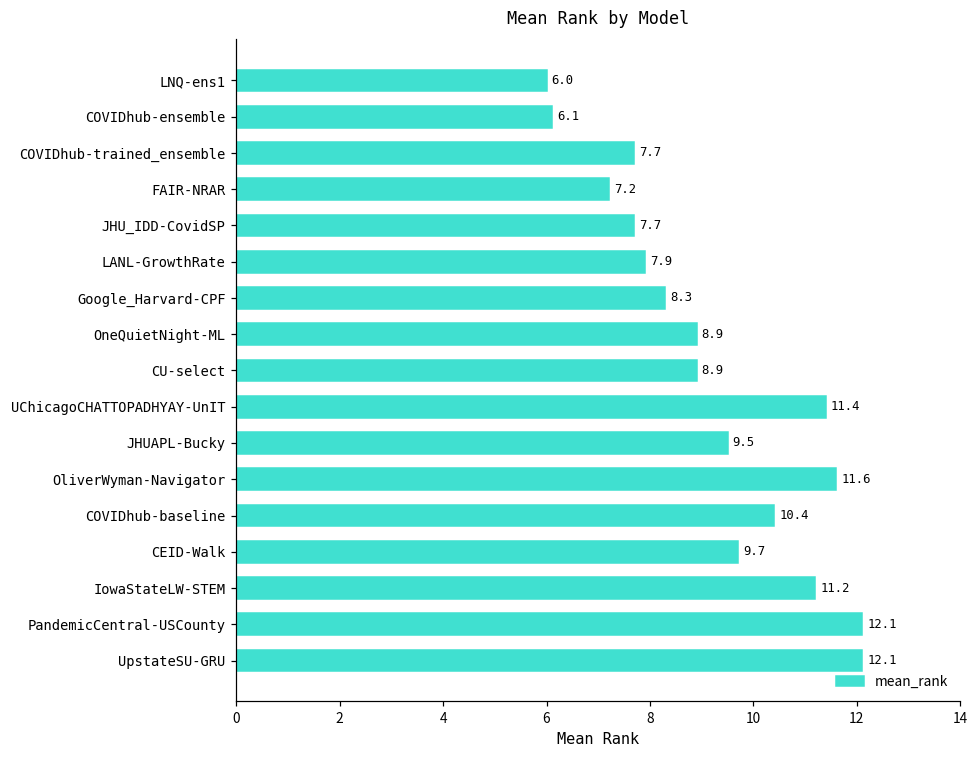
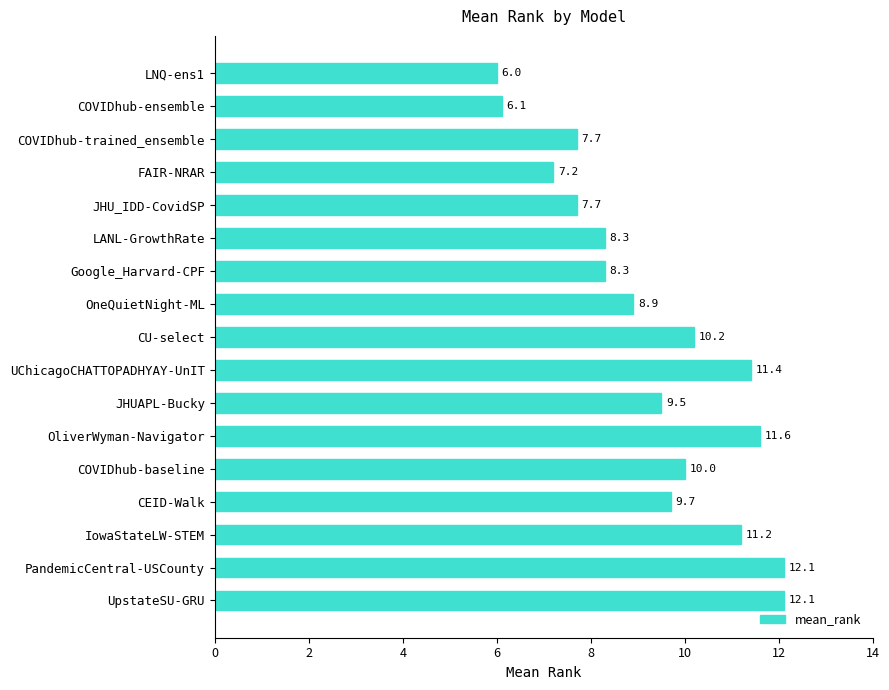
LANL-GrowthRate: 7.9 -> 8.3
CU-select: 8.9 -> 10.2
COVIDhub-baseline: 10.4 -> 10.0
